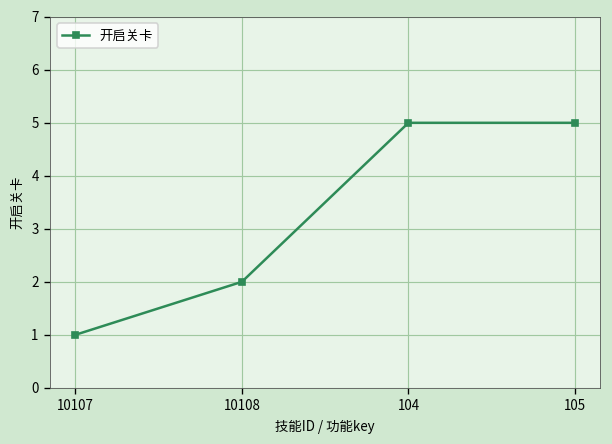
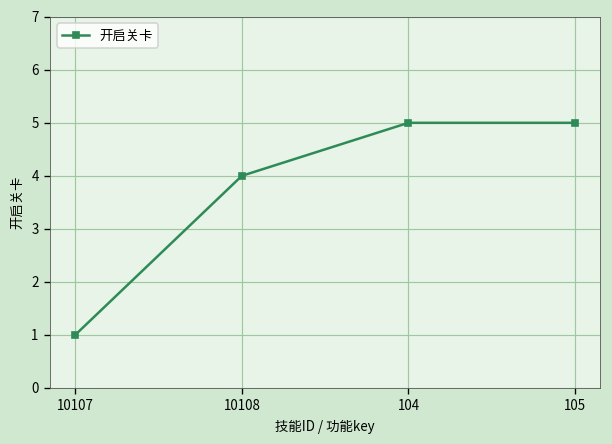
10108: 2 -> 4
